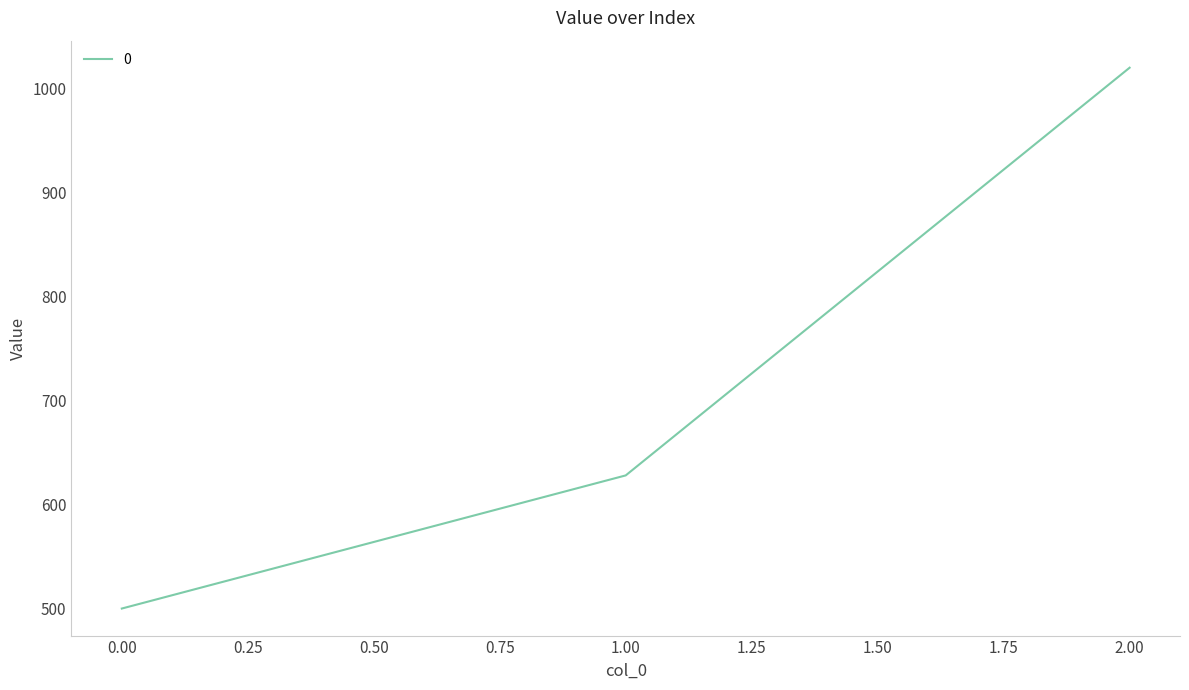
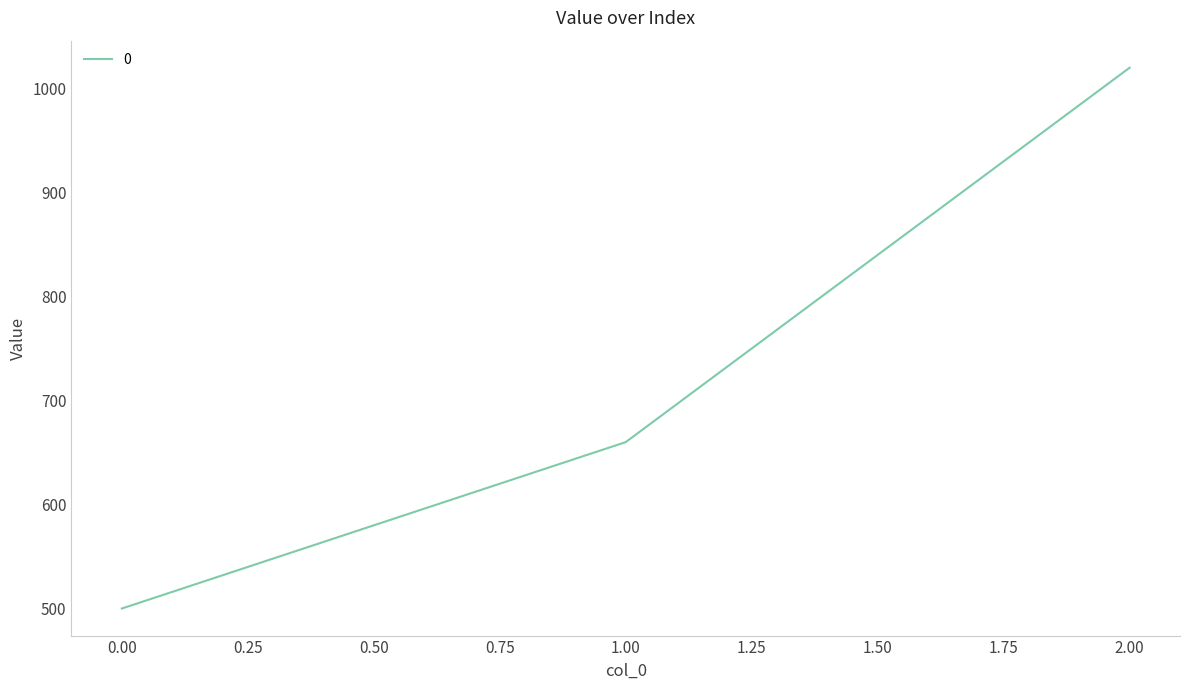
1.00: 628 -> 660
